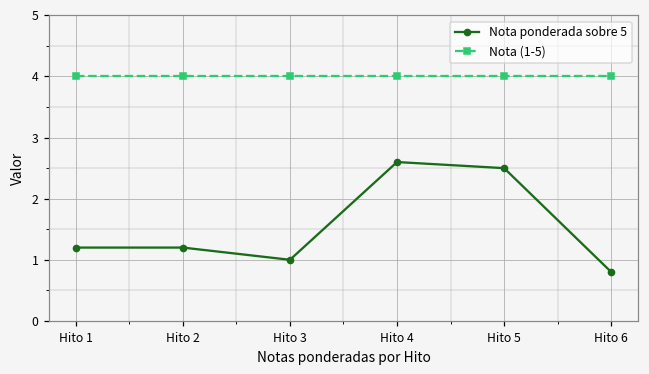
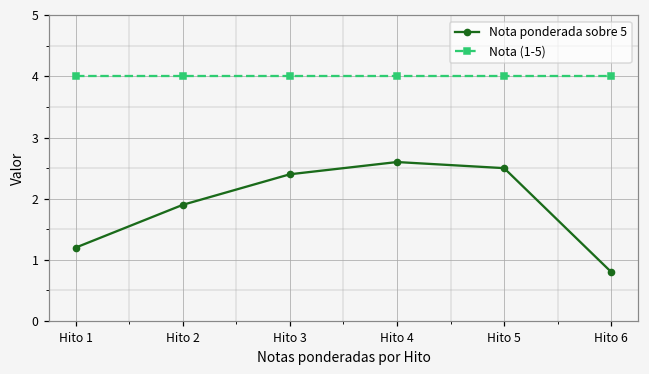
Nota ponderada sobre 5, Hito 2: 1.2 -> 1.9
Nota ponderada sobre 5, Hito 3: 1.0 -> 2.4
